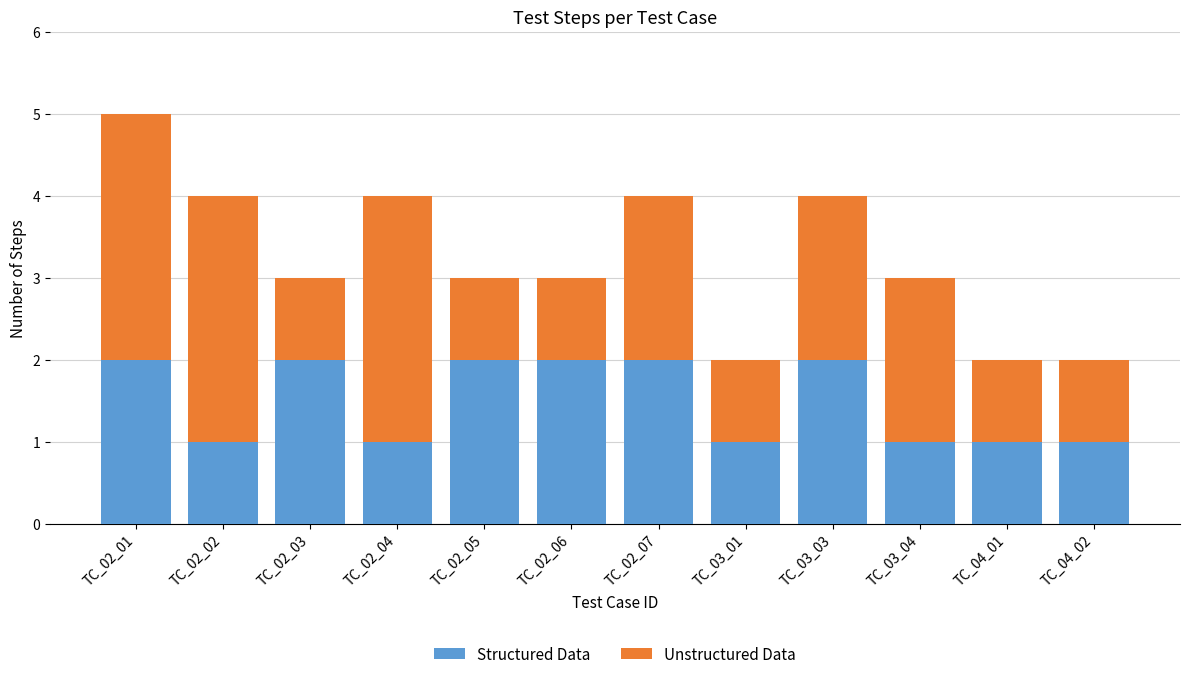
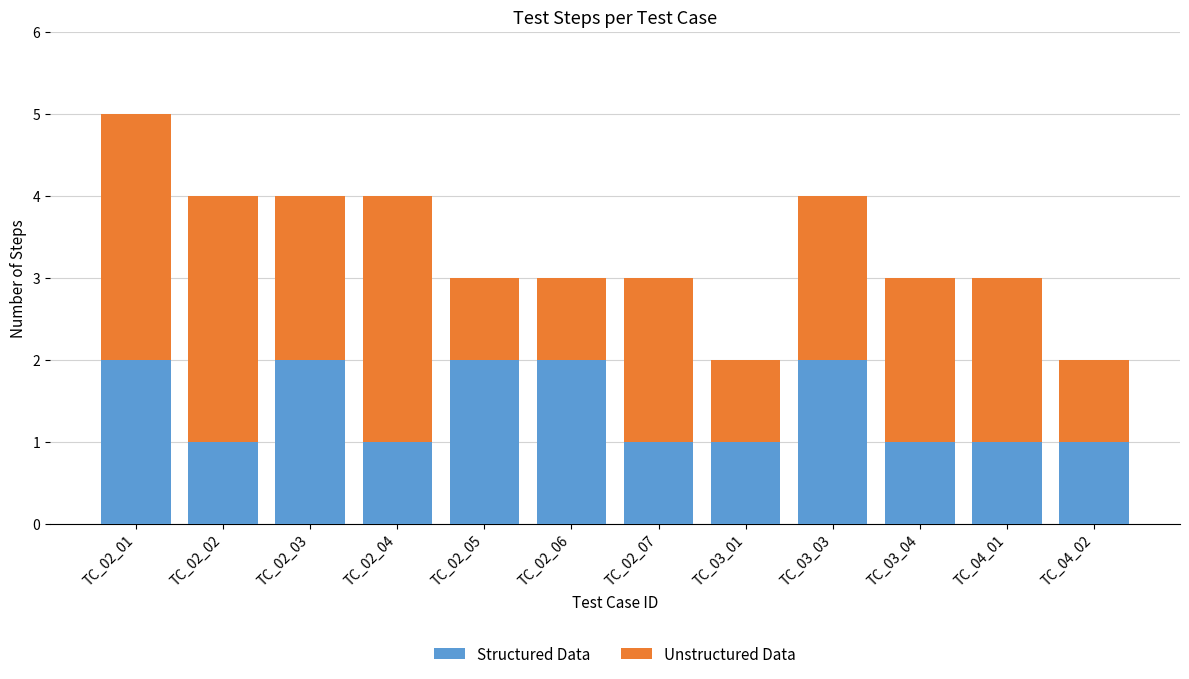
Unstructured Data, TC_02_03: 1 -> 2
Structured Data, TC_02_07: 2 -> 1
Unstructured Data, TC_04_01: 1 -> 2
